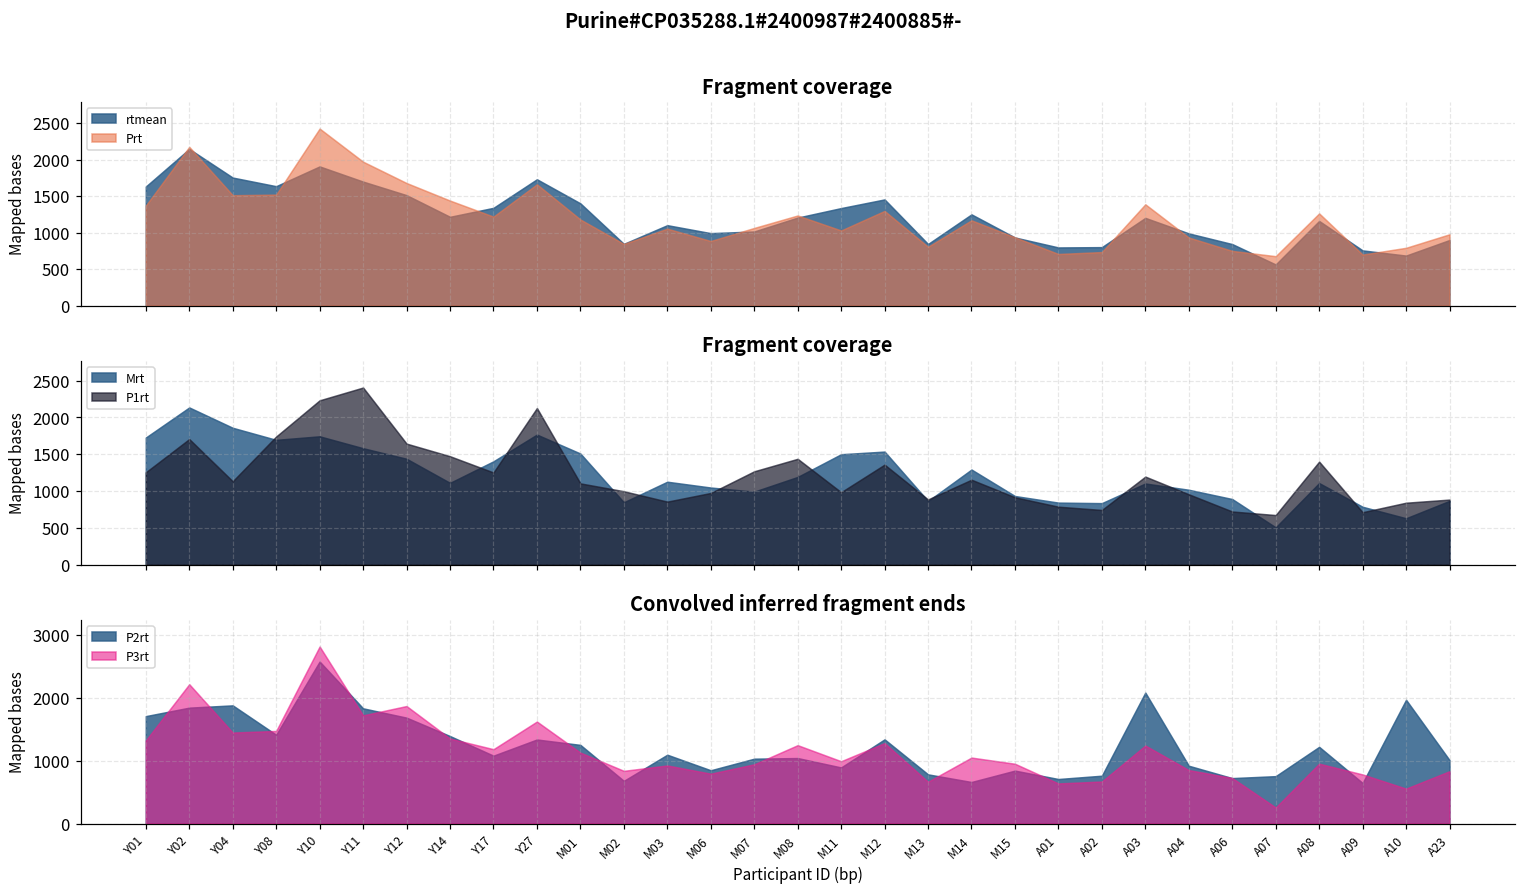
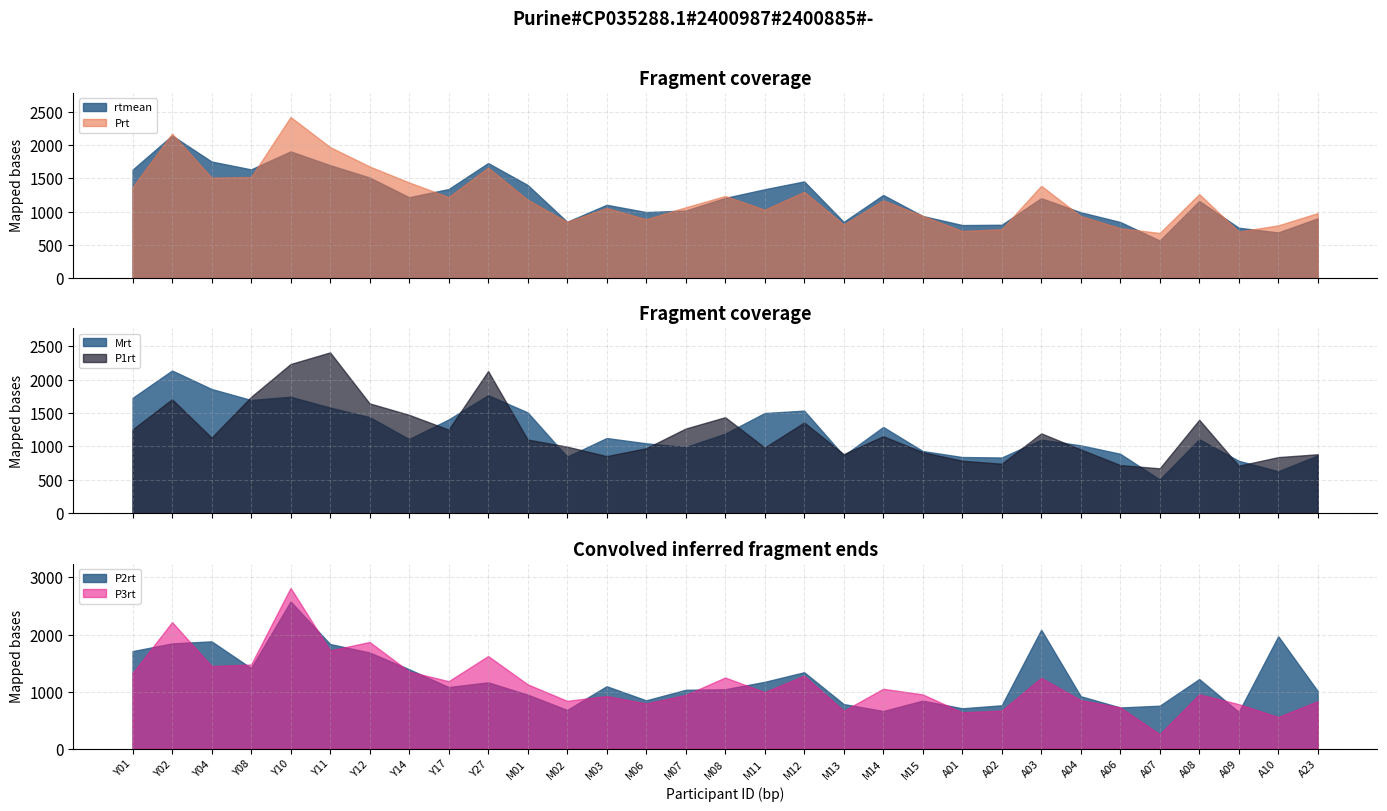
Convolved inferred fragment ends, P2rt, Y27: 1300 -> 1200
Convolved inferred fragment ends, P2rt, M01: 1300 -> 900
Convolved inferred fragment ends, P2rt, M11: 900 -> 1200
